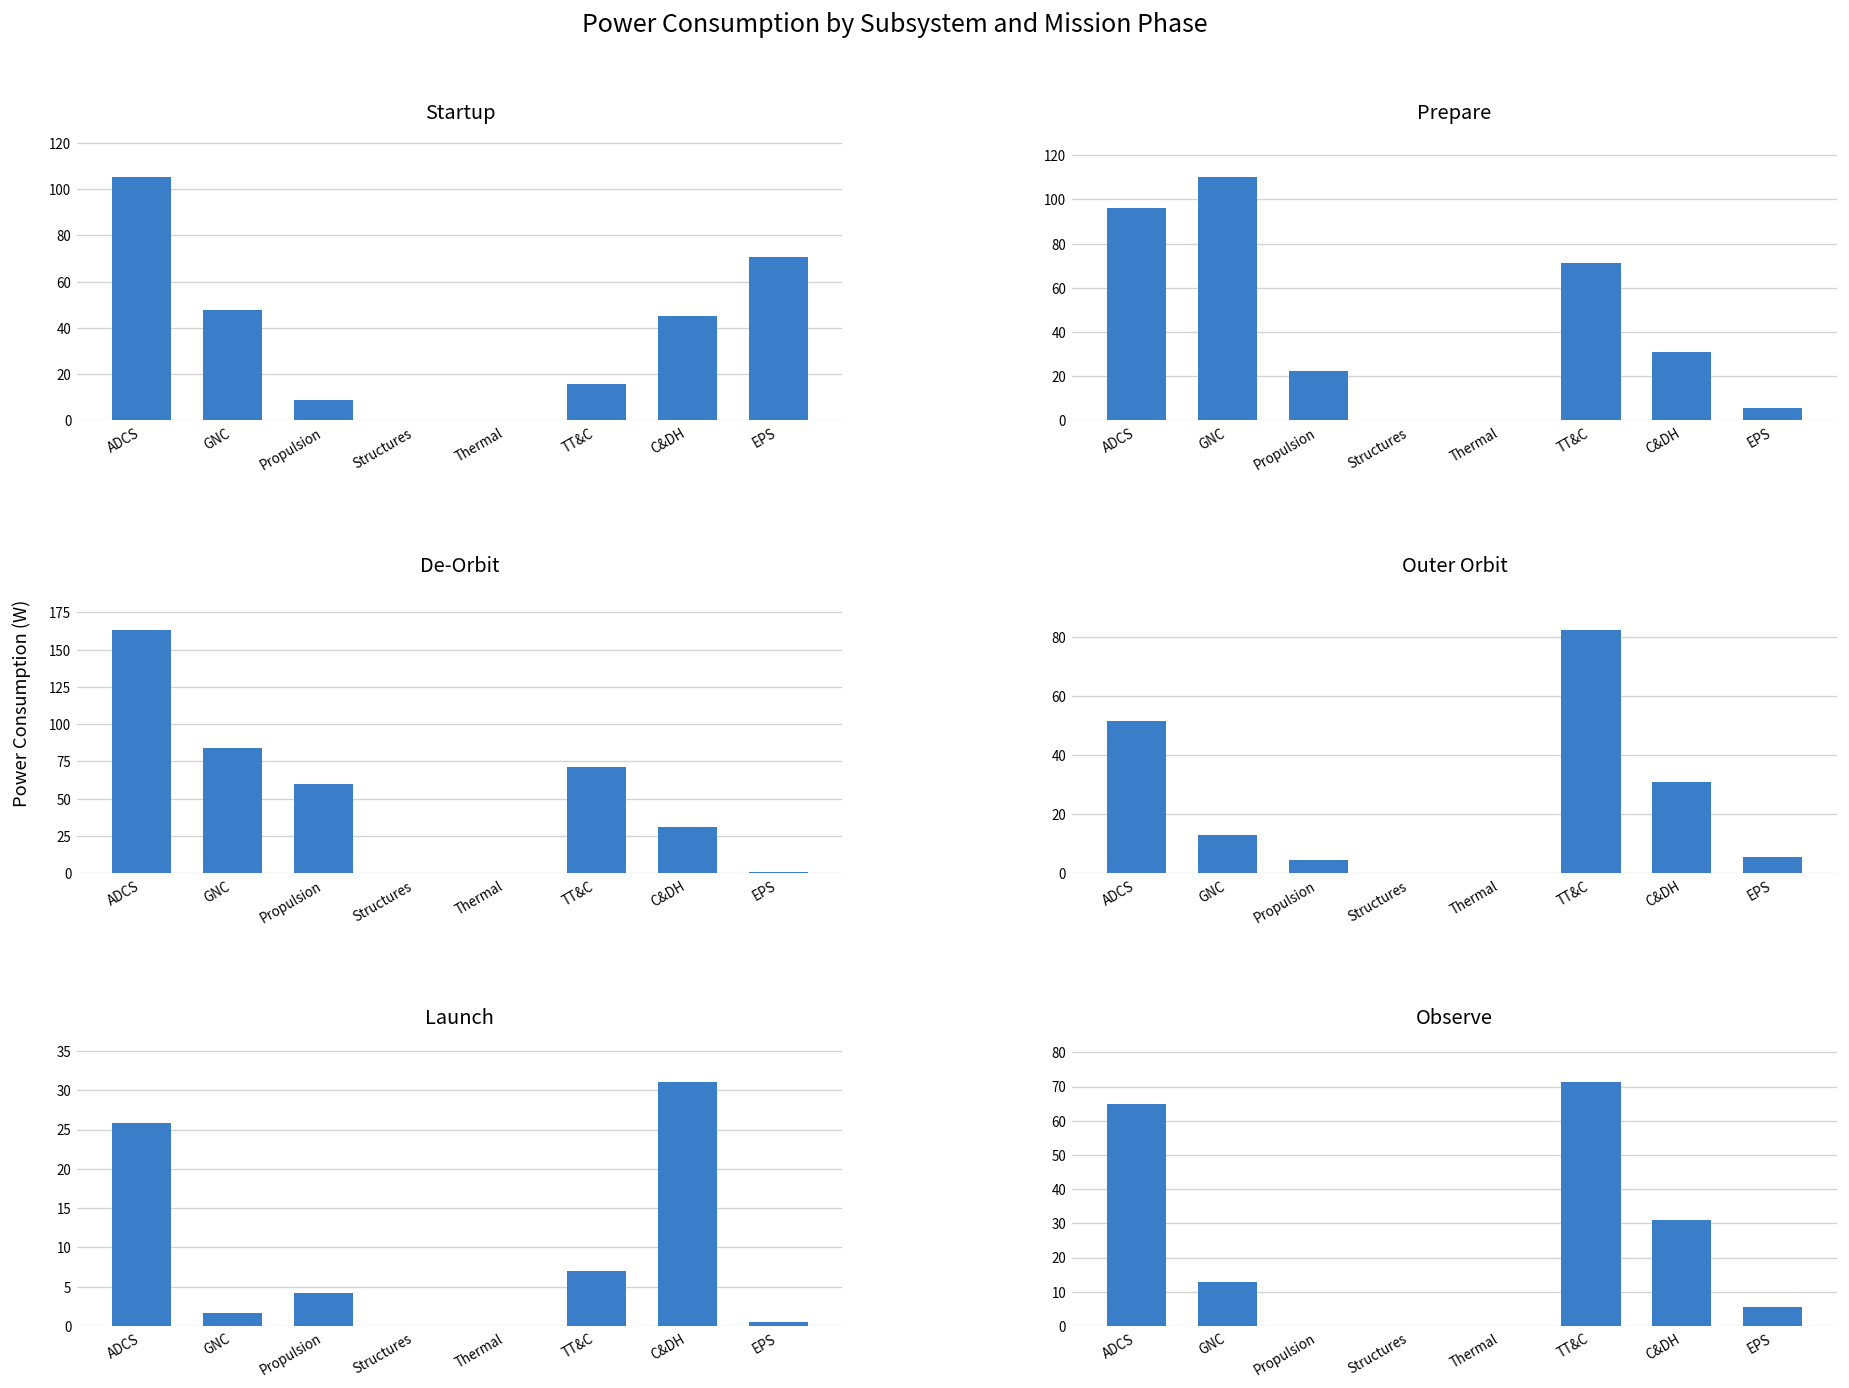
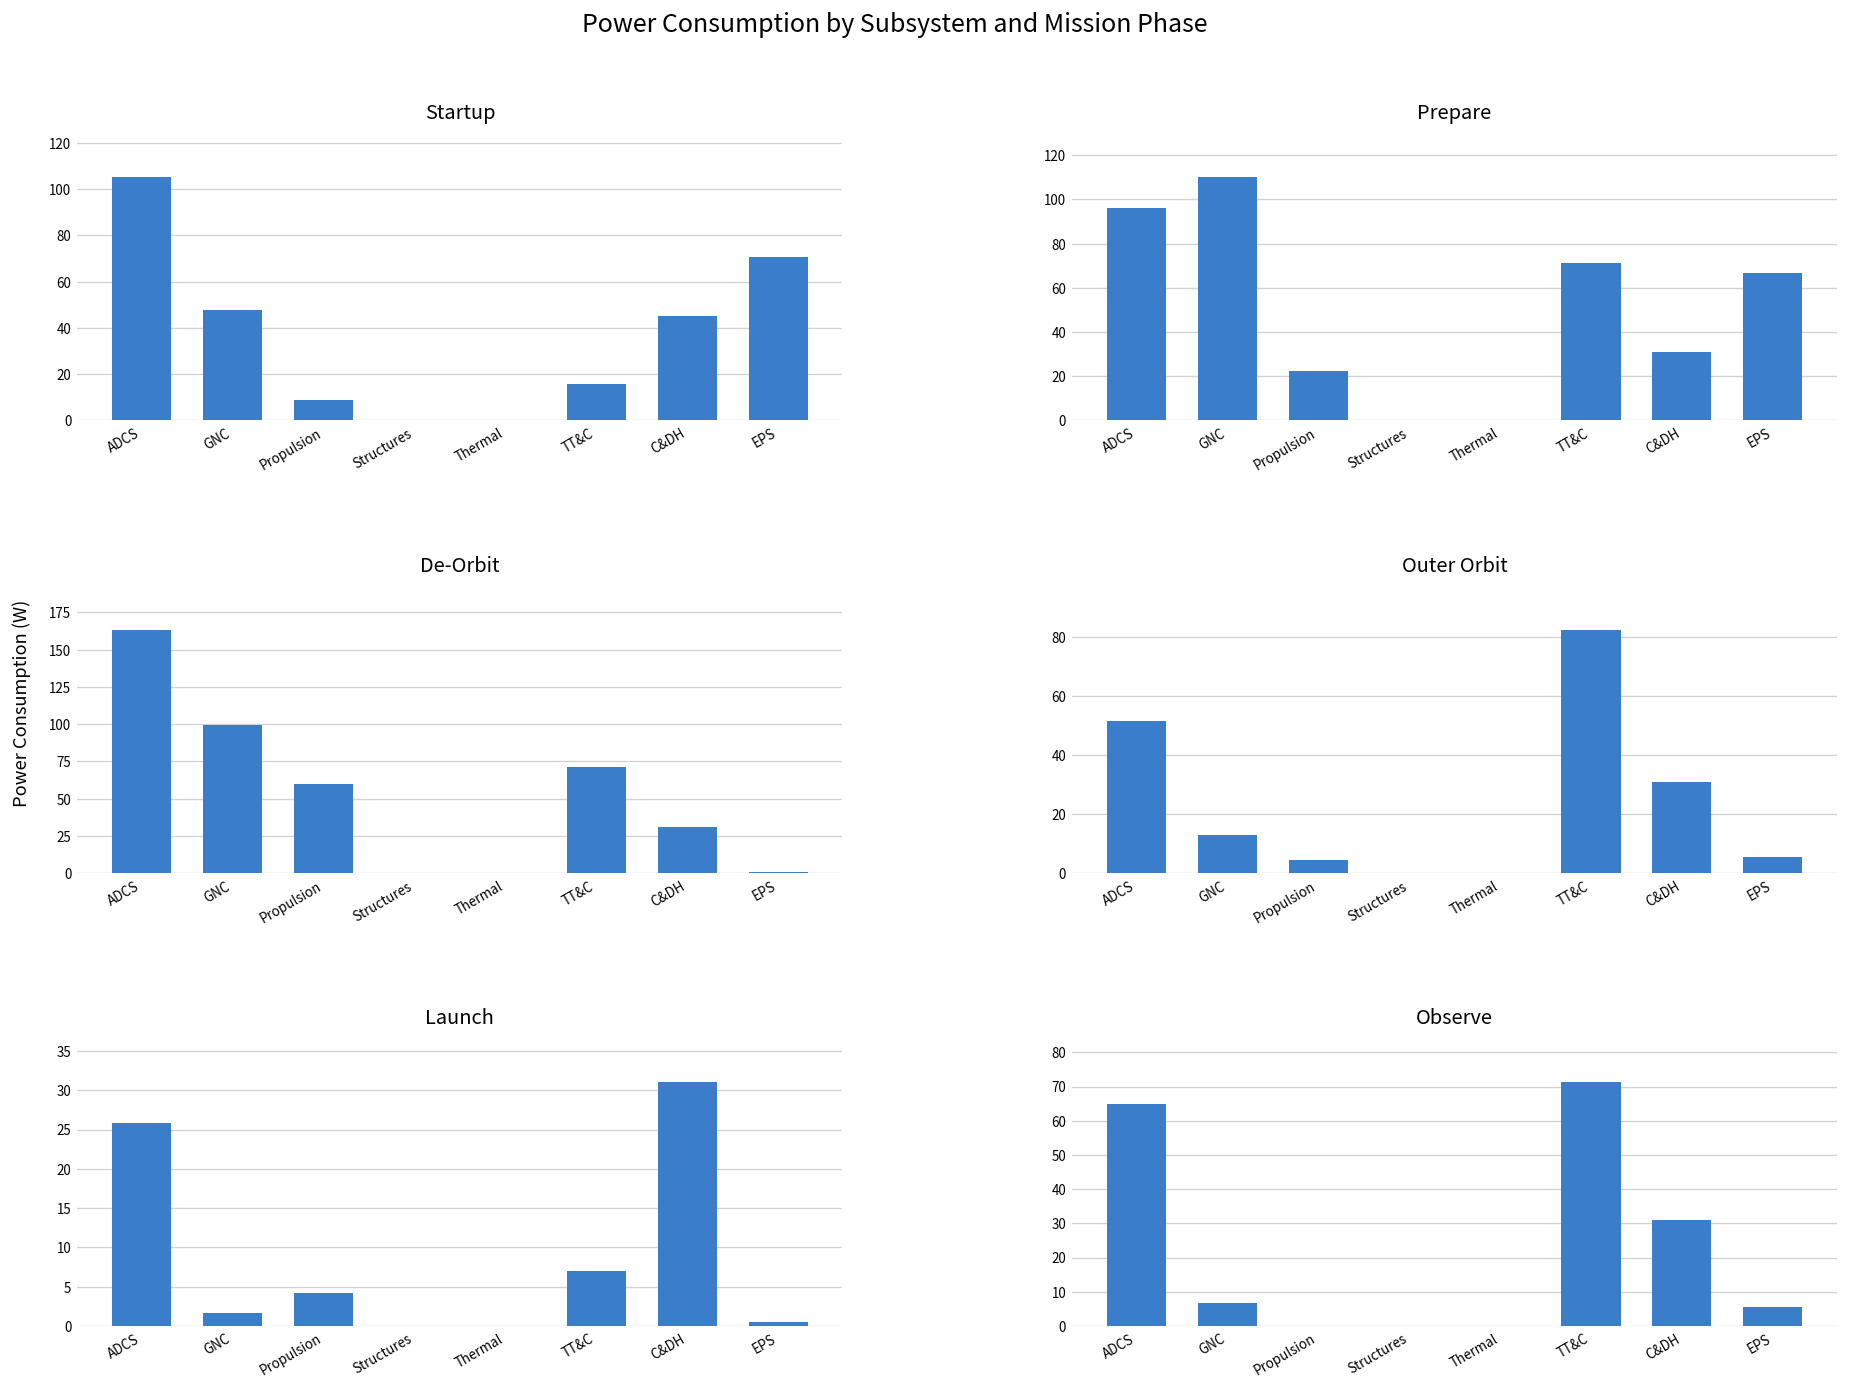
Prepare, EPS: 6 -> 67
De-Orbit, GNC: 84 -> 99
Observe, GNC: 13 -> 7
